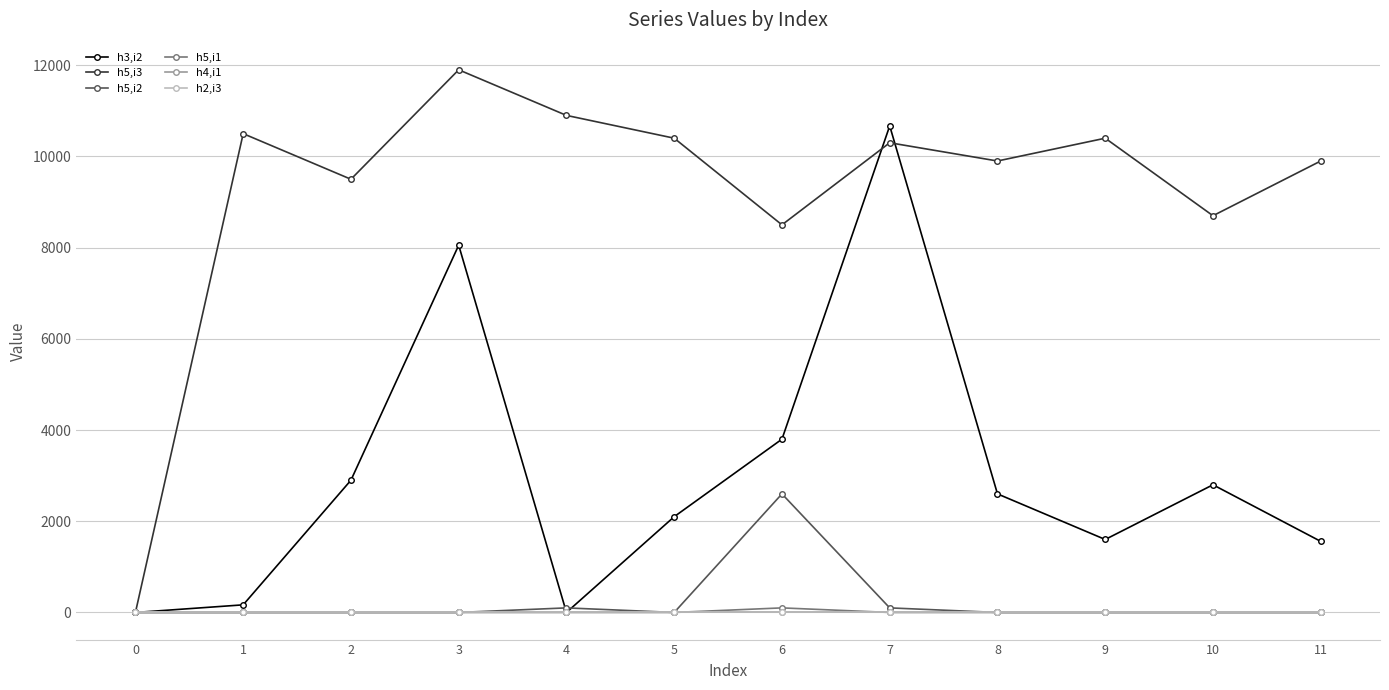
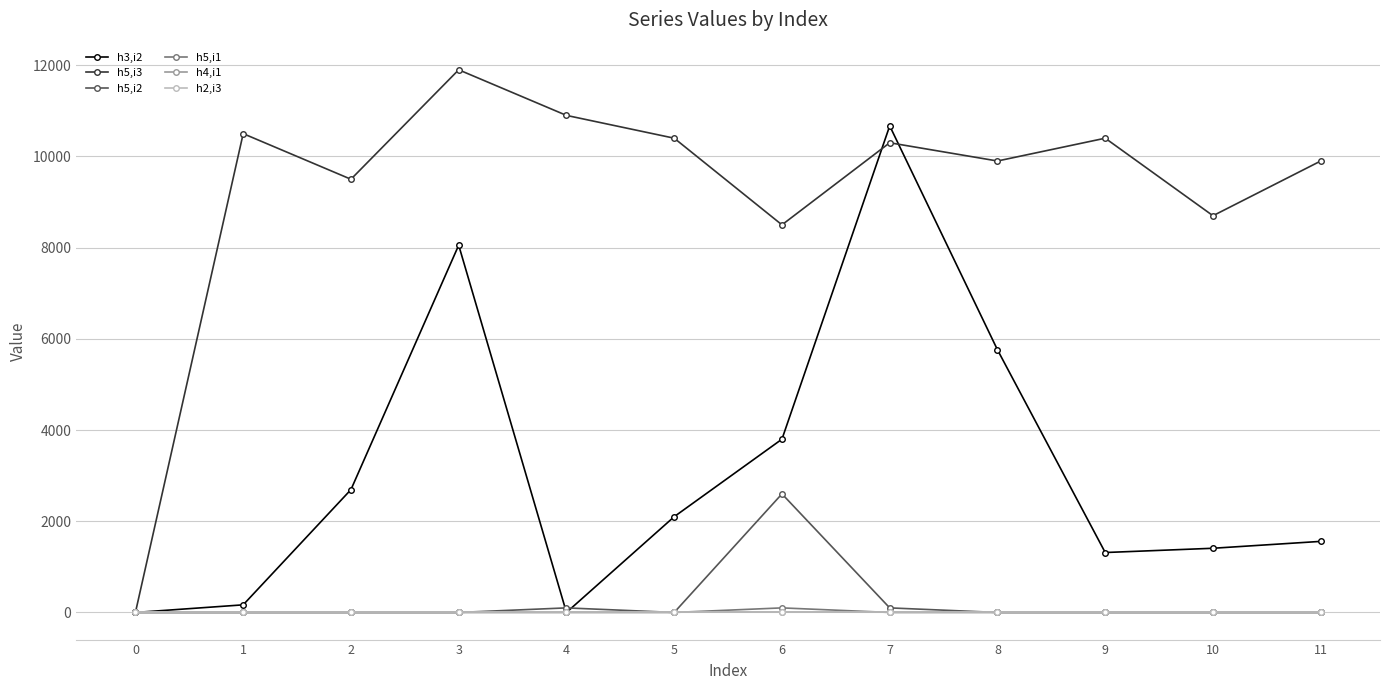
h3,i2, 2: 2900 -> 2700
h3,i2, 8: 2600 -> 5800
h3,i2, 9: 1600 -> 1300
h3,i2, 10: 2800 -> 1400
